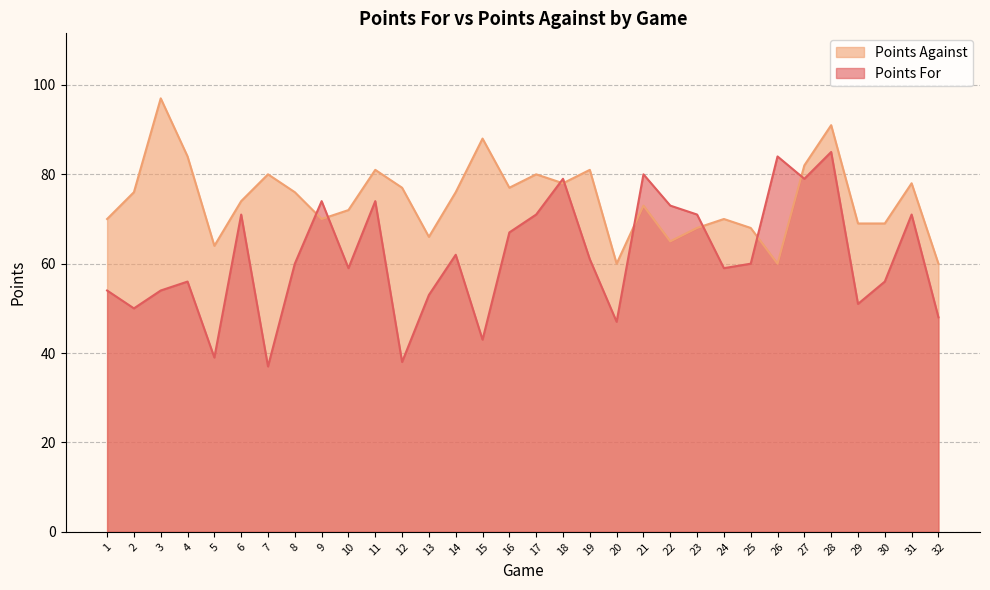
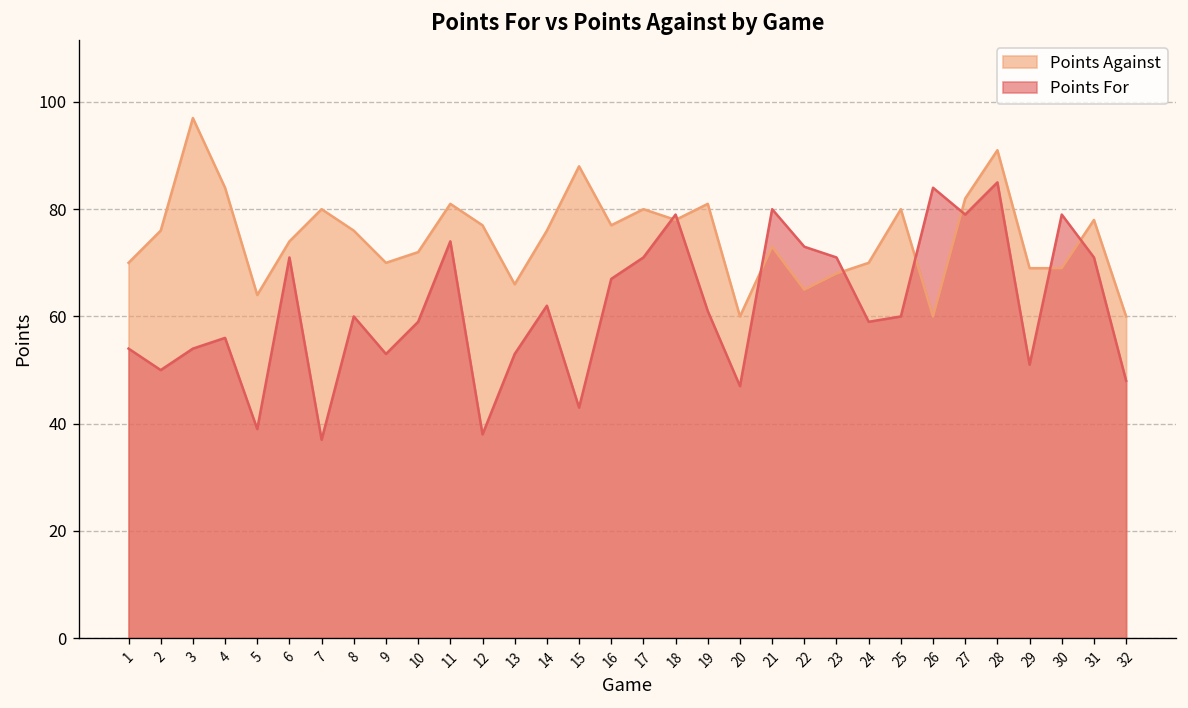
Points For, 9: 74 -> 53
Points Against, 25: 68 -> 80
Points For, 30: 56 -> 79
